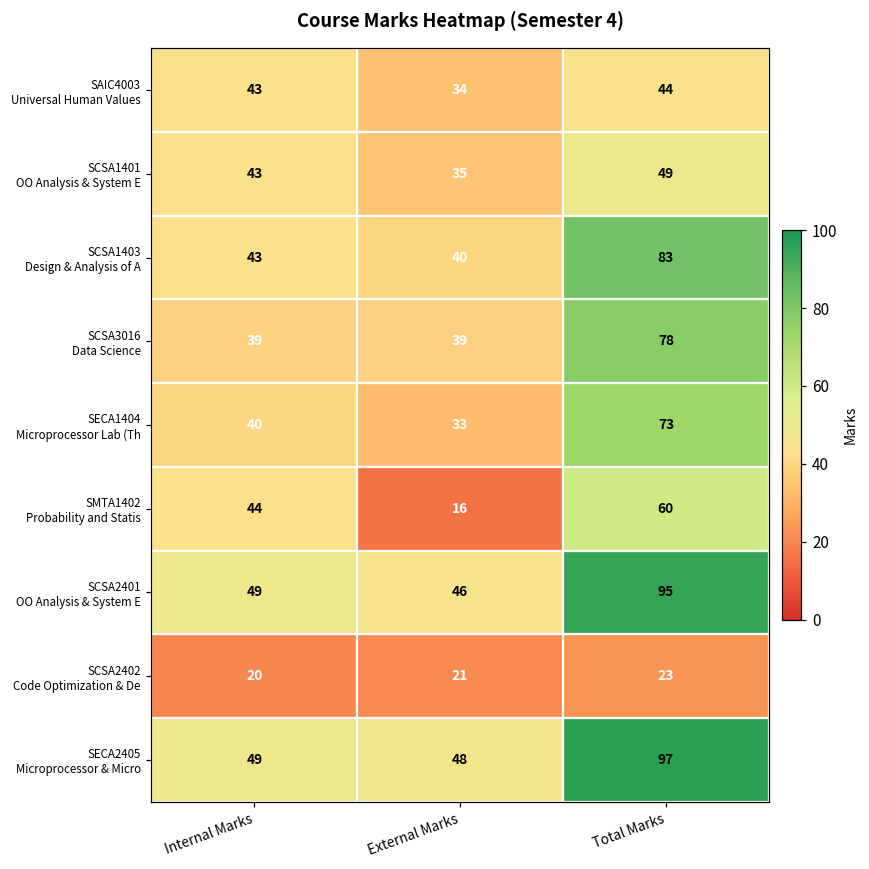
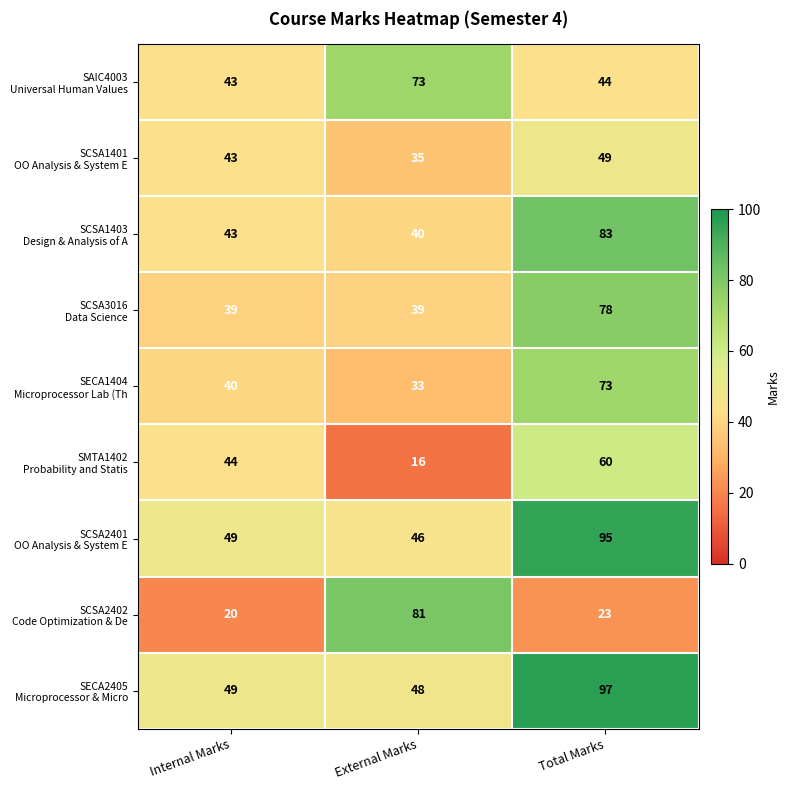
SAIC4003 Universal Human Values, External Marks: 34 -> 73
SCSA2402 Code Optimization & De, External Marks: 21 -> 81
